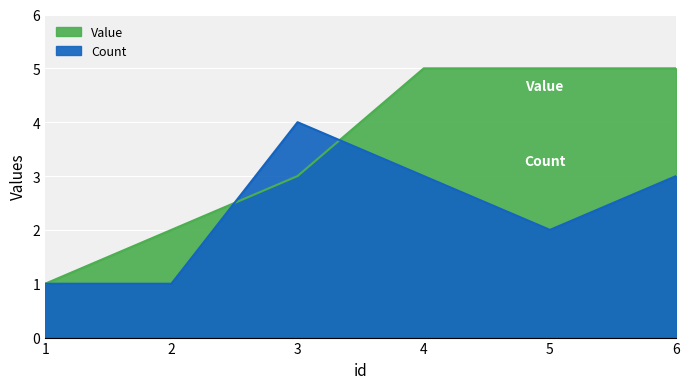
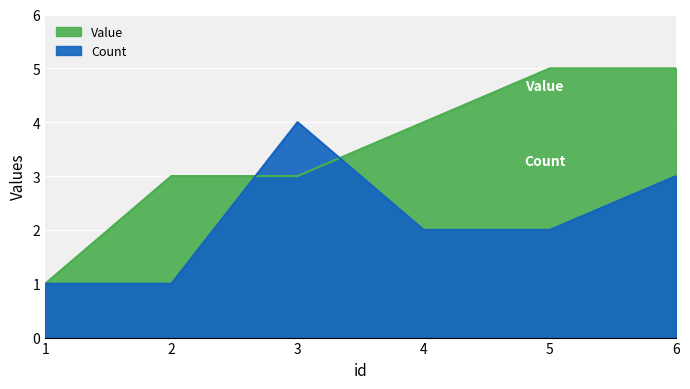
Value, 2: 2 -> 3
Value, 4: 5 -> 4
Count, 4: 3 -> 2
